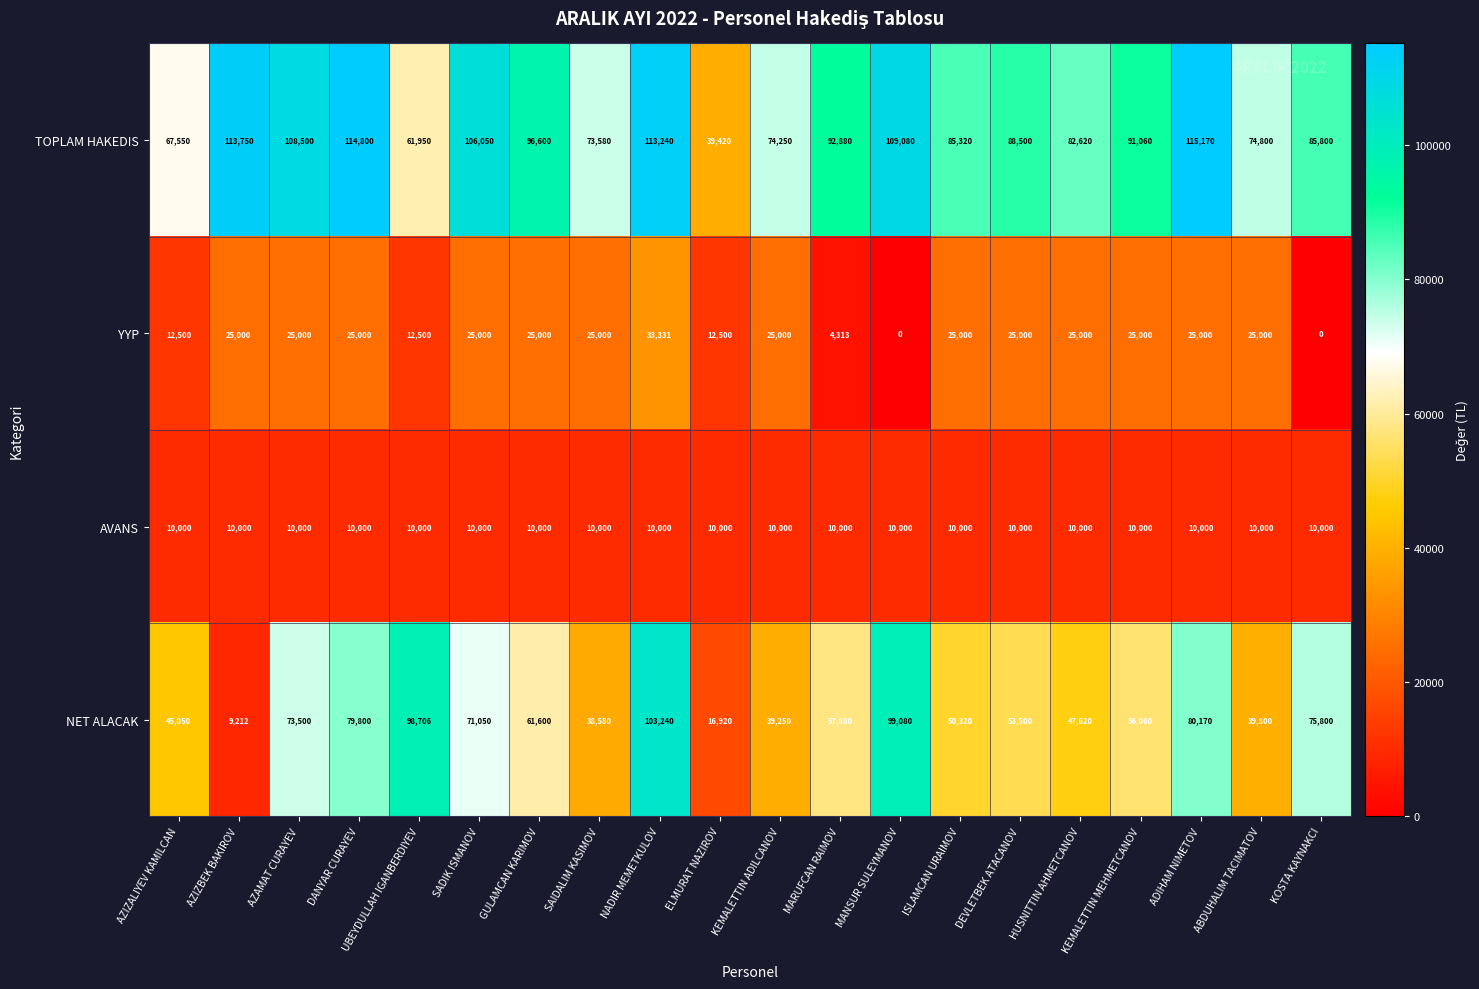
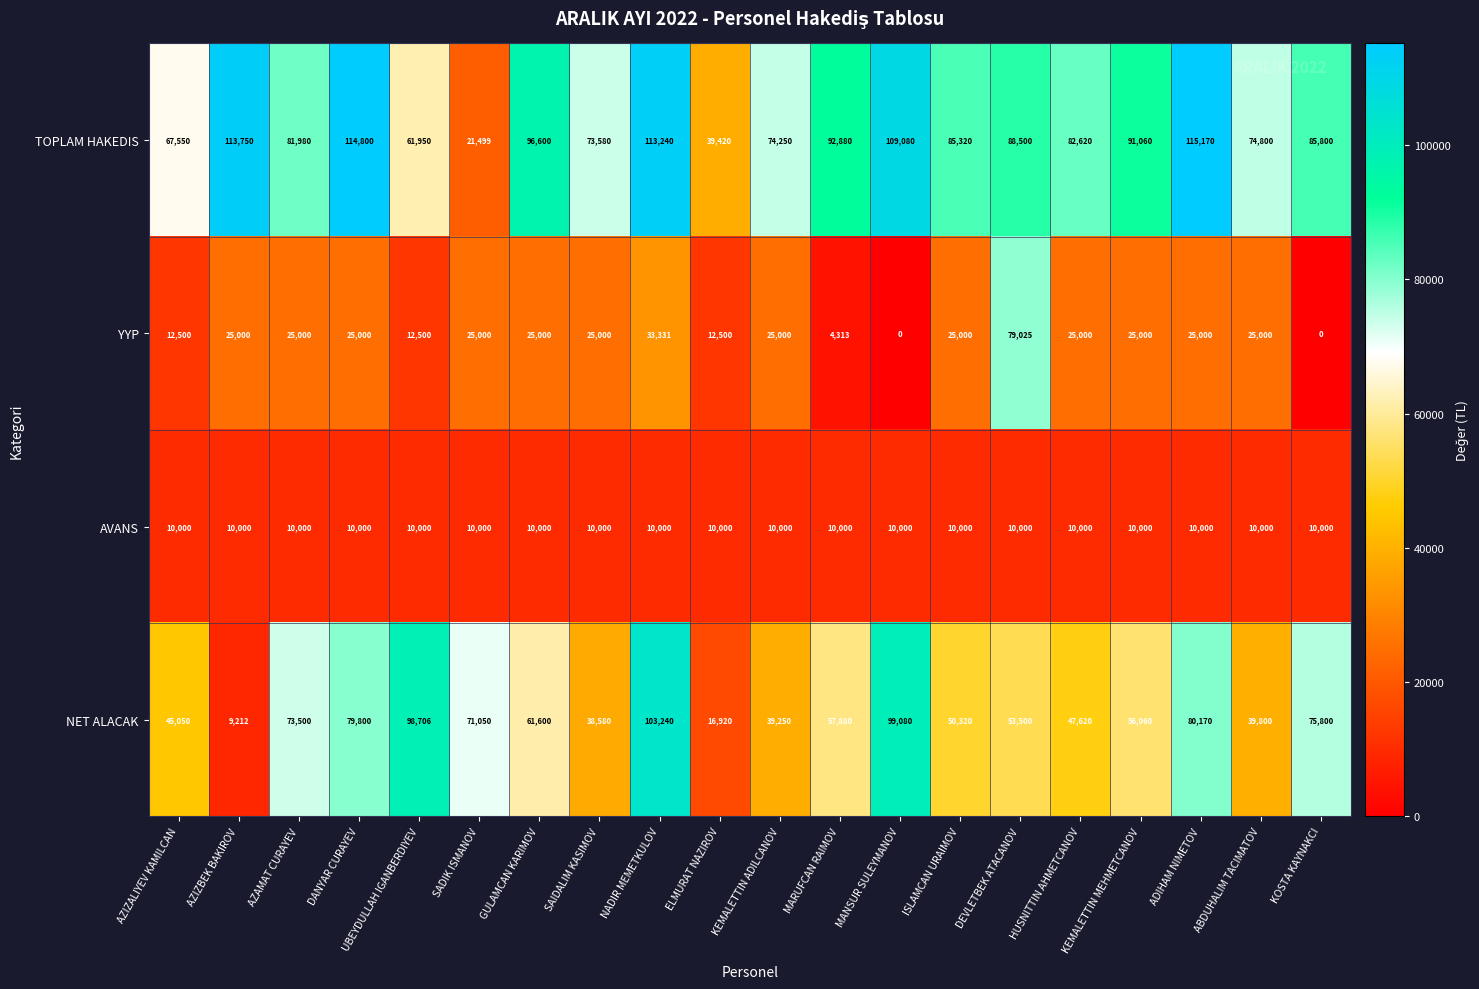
TOPLAM HAKEDIS, AZAMAT CURAYEV: 108,500 -> 81,980
TOPLAM HAKEDIS, SADIK ISMANOV: 106,050 -> 21,499
YYP, DEVLETBEK ATACANOV: 25,000 -> 79,025
